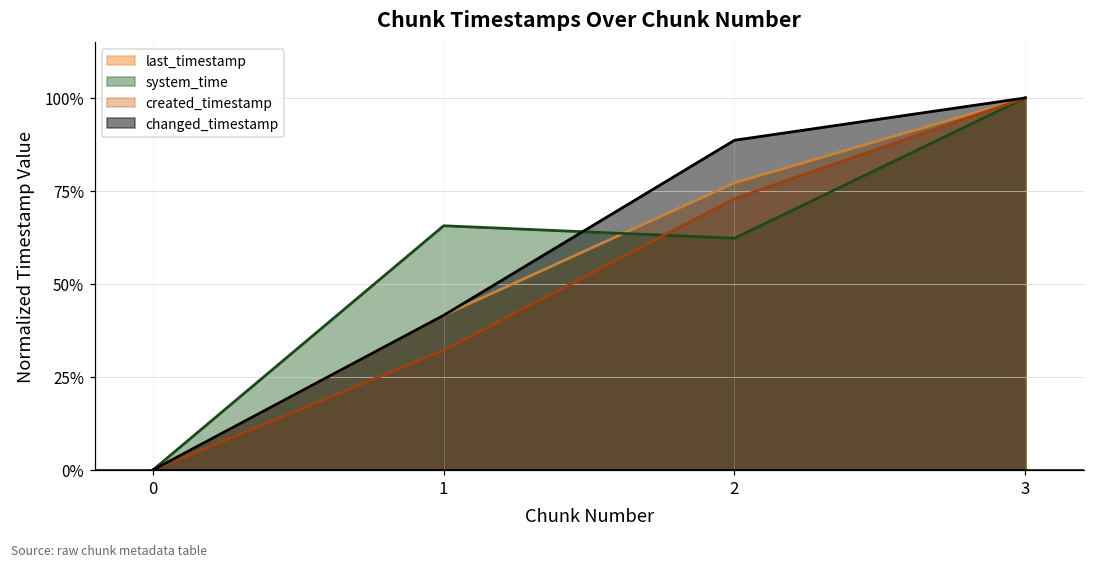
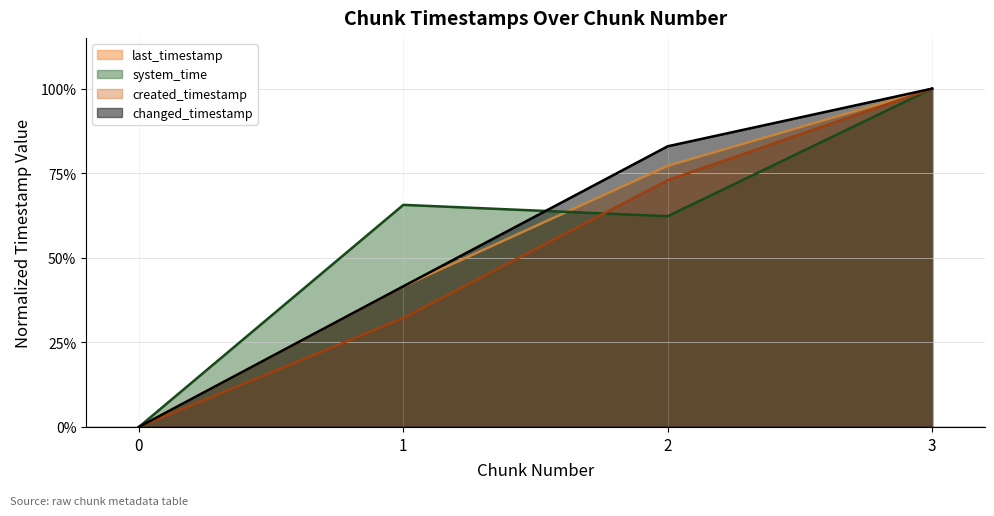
changed_timestamp, 2: 89% -> 83%
